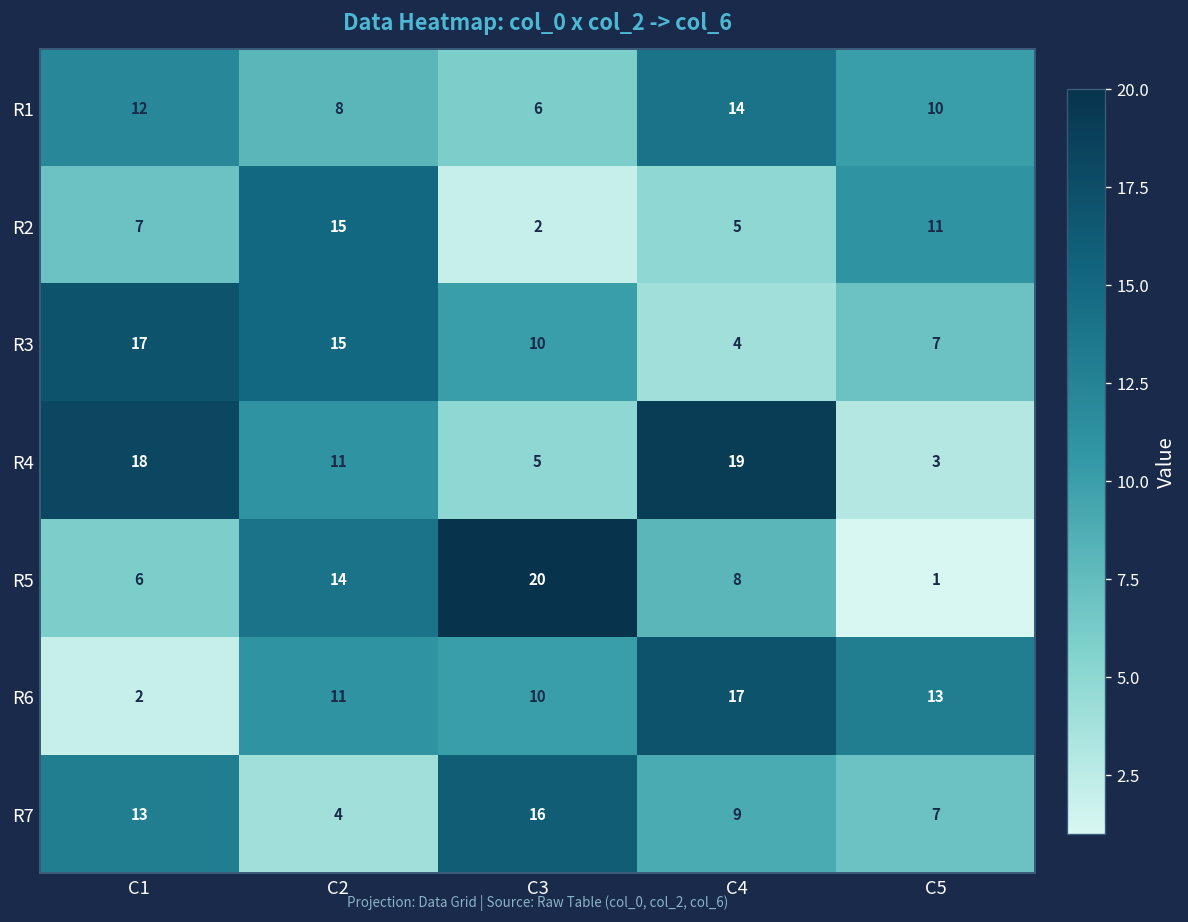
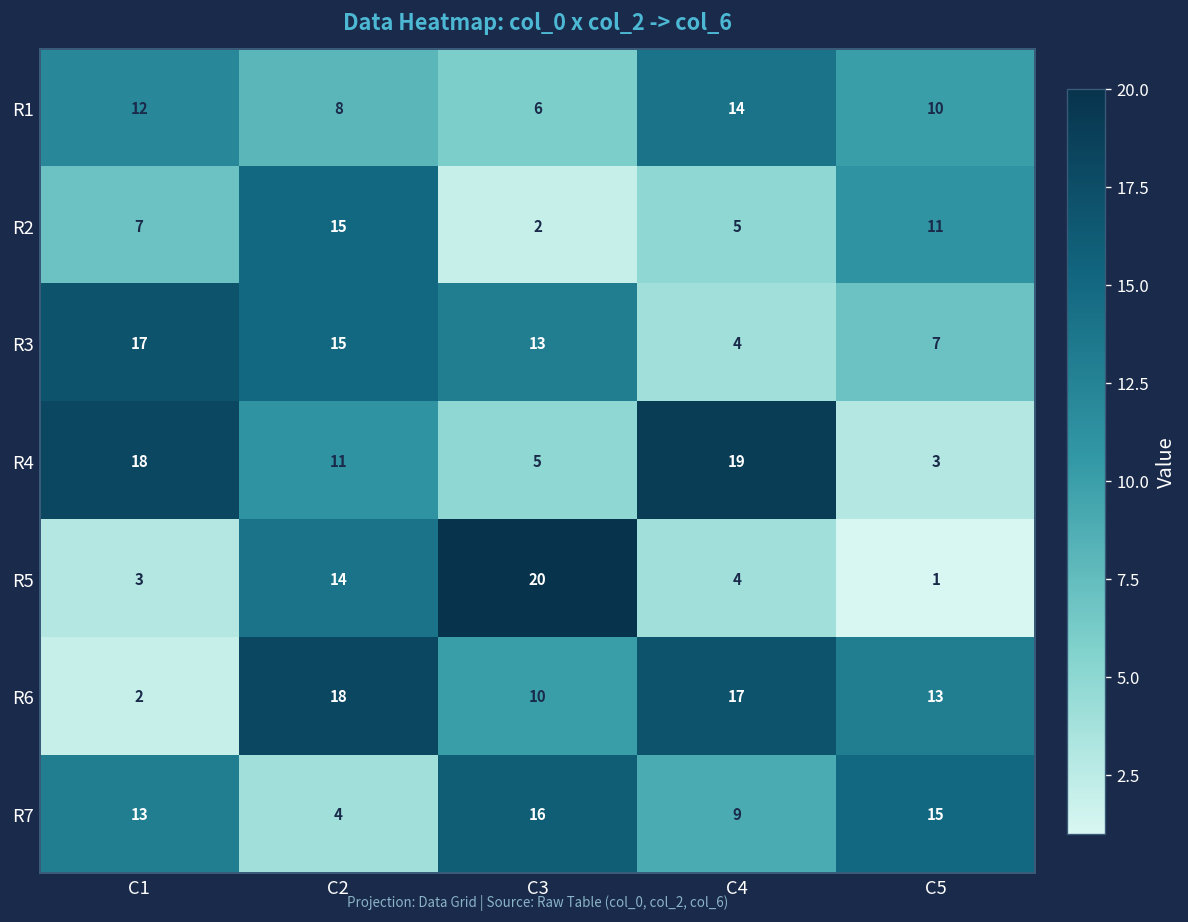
R3, C3: 10 -> 13
R5, C1: 6 -> 3
R5, C4: 8 -> 4
R6, C2: 11 -> 18
R7, C5: 7 -> 15
